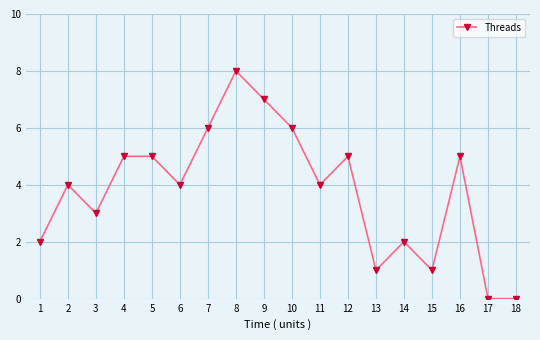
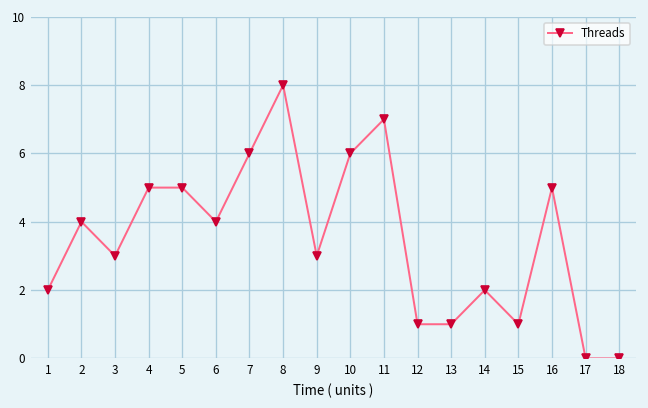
9: 7 -> 3
11: 4 -> 7
12: 5 -> 1
